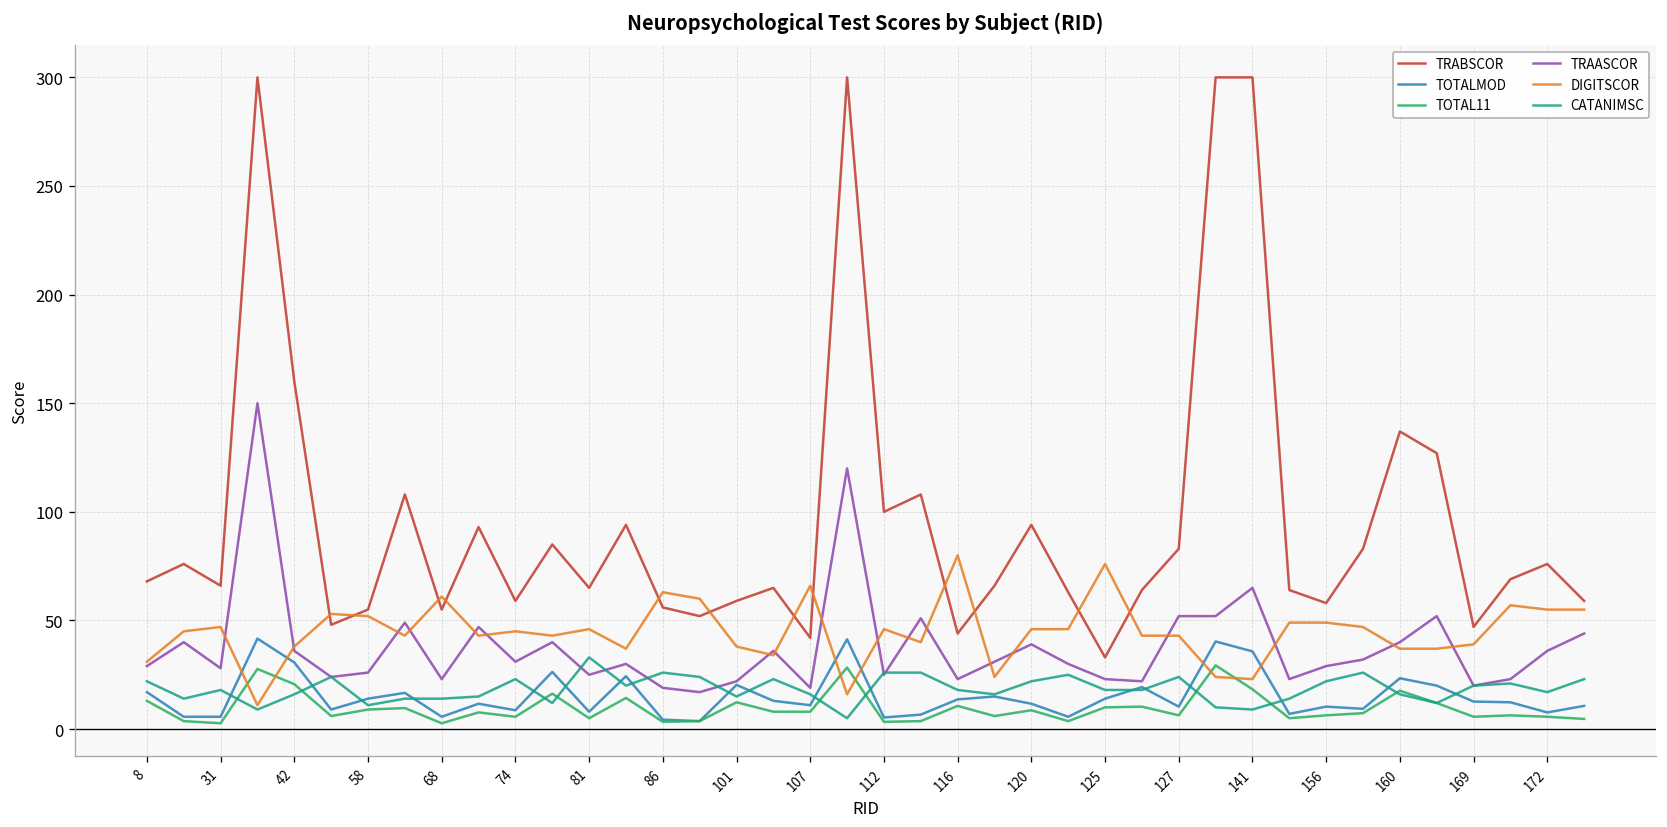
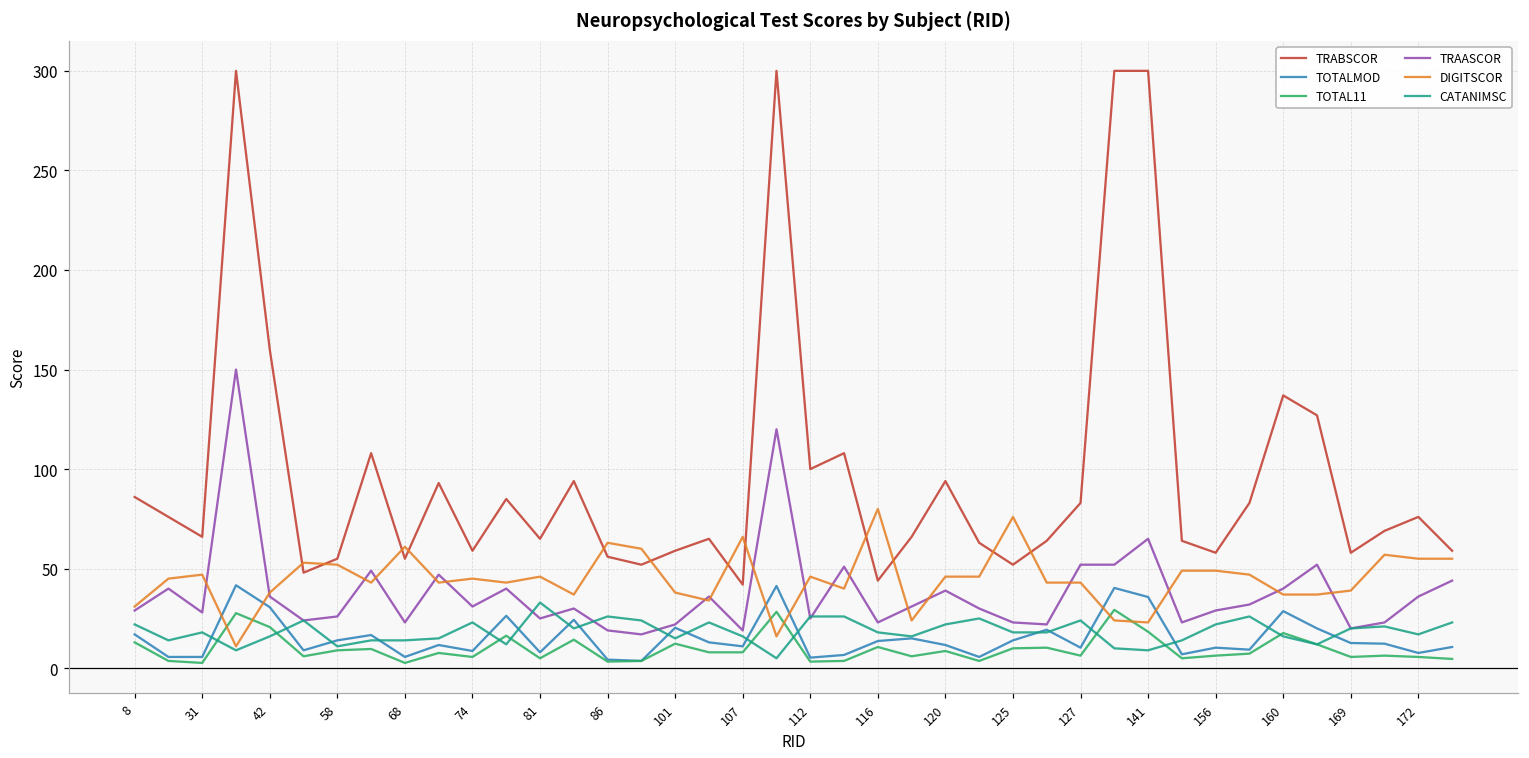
TRABSCOR, 8: 68 -> 86
TRABSCOR, 125: 33 -> 52
TOTALMOD, 160: 23 -> 29
TRABSCOR, 169: 47 -> 58
